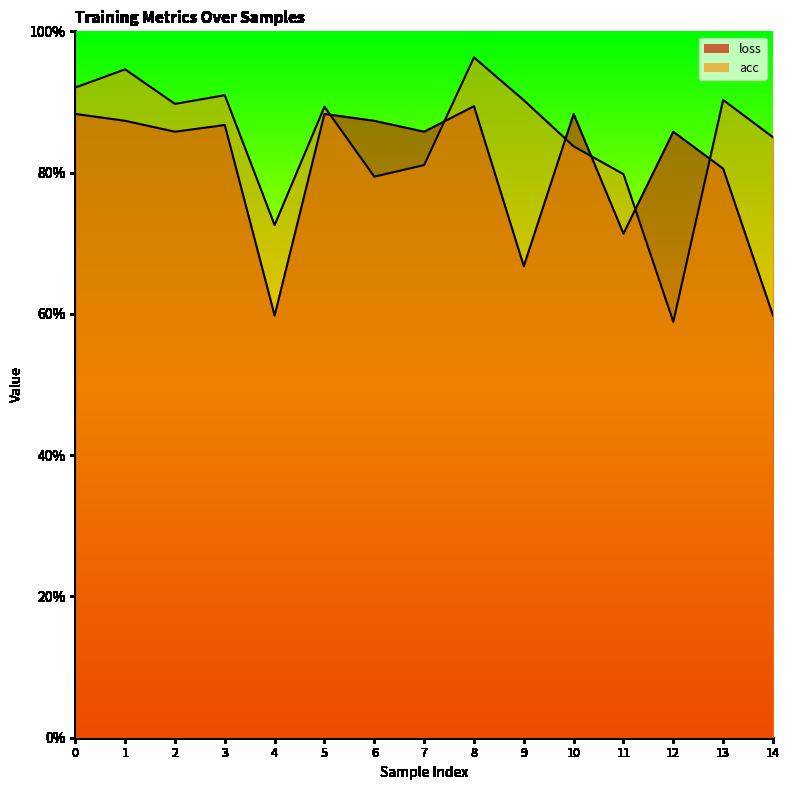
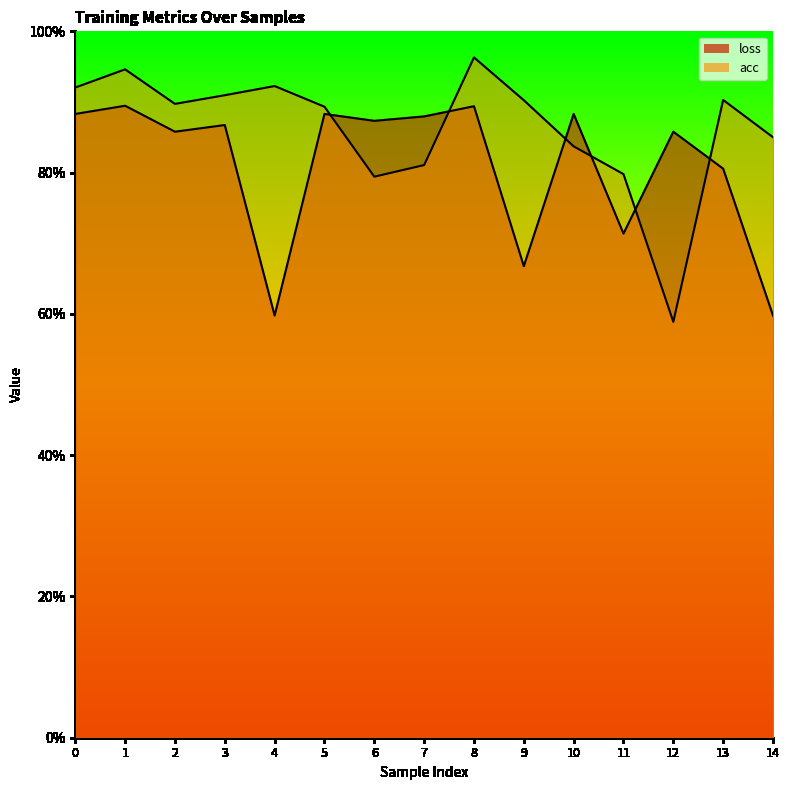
loss, 1: 87% -> 89%
acc, 4: 73% -> 92%
loss, 7: 86% -> 88%
